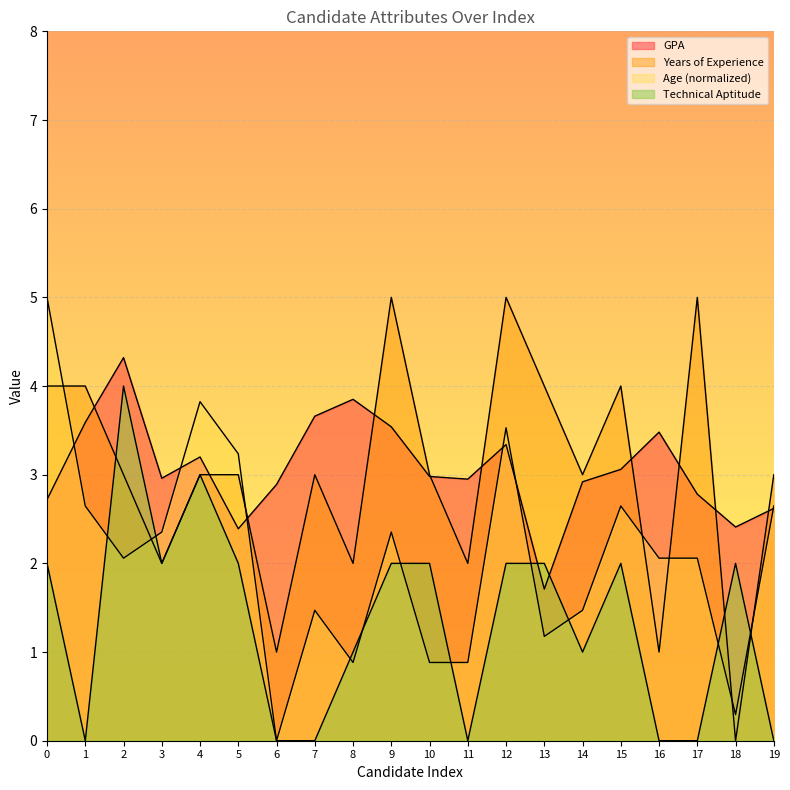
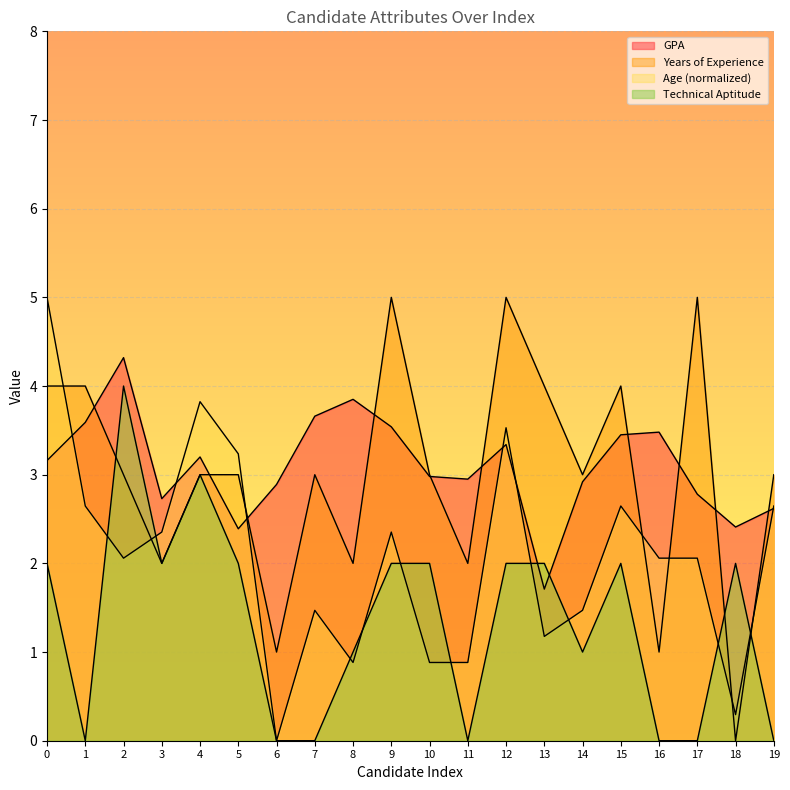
GPA, 0: 2.7 -> 3.2
GPA, 3: 3.0 -> 2.7
GPA, 15: 3.1 -> 3.5
